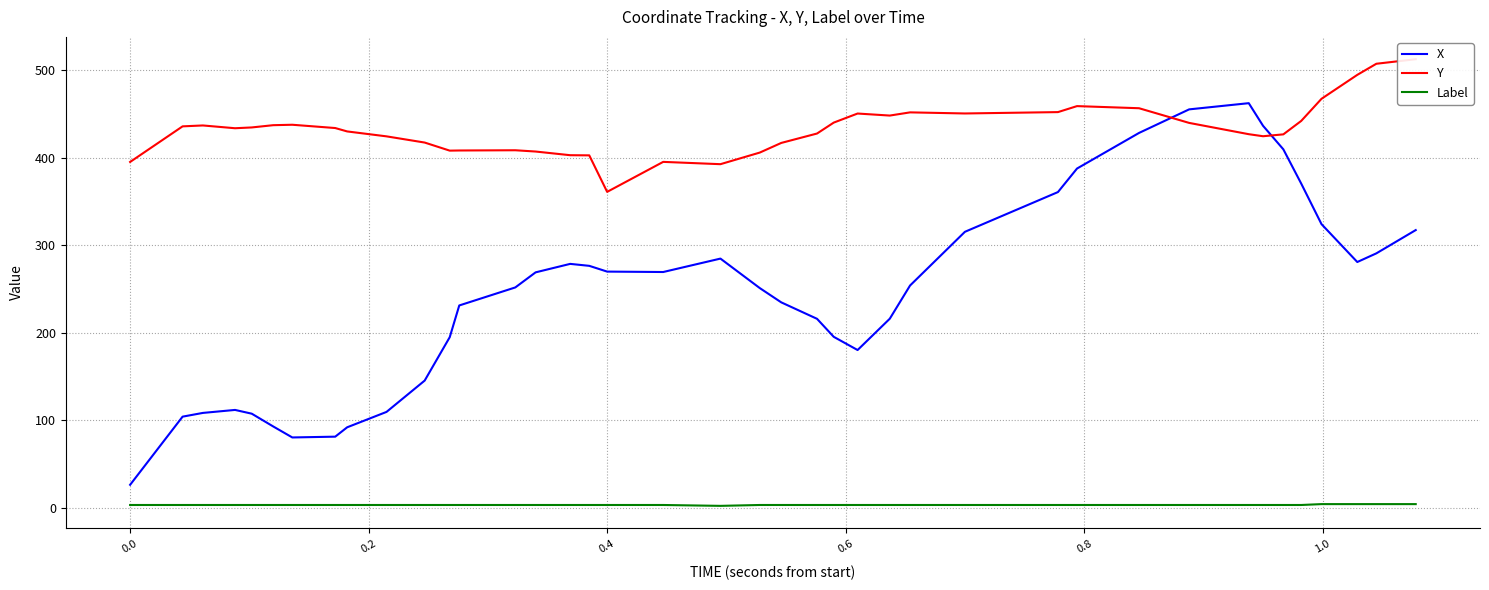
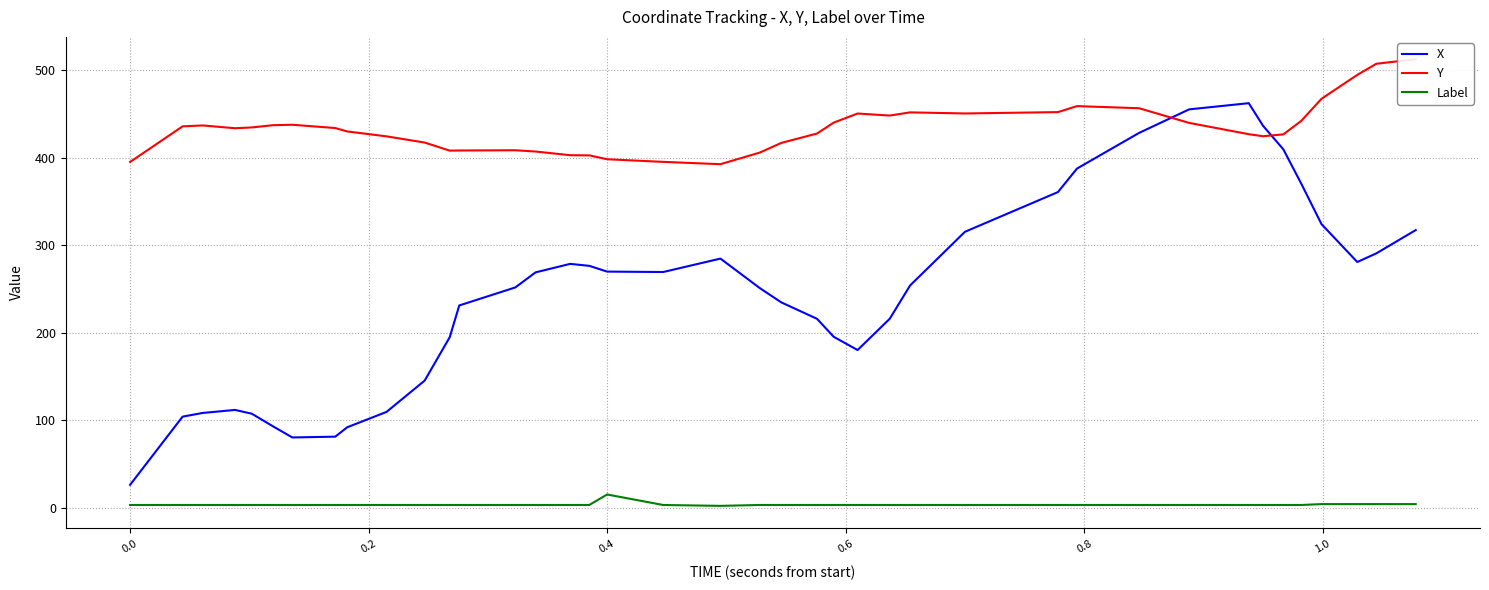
Y, 0.4: 360 -> 400
Label, 0.4: 0 -> 20
